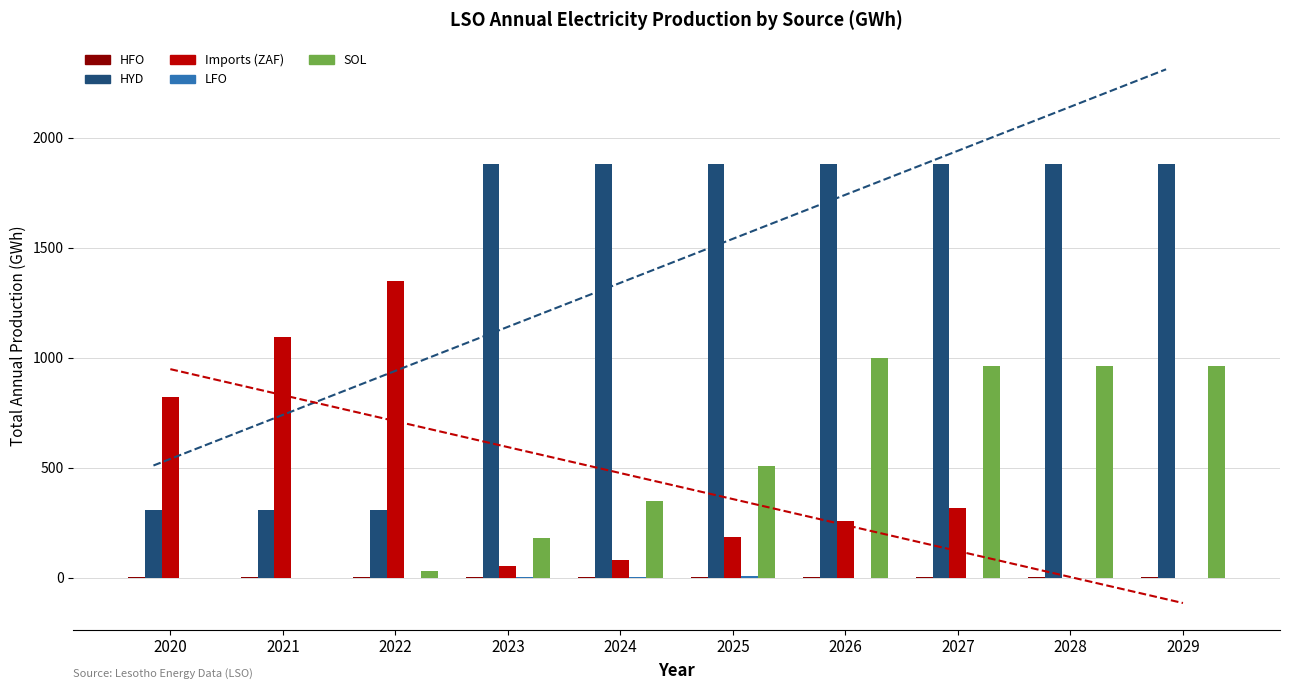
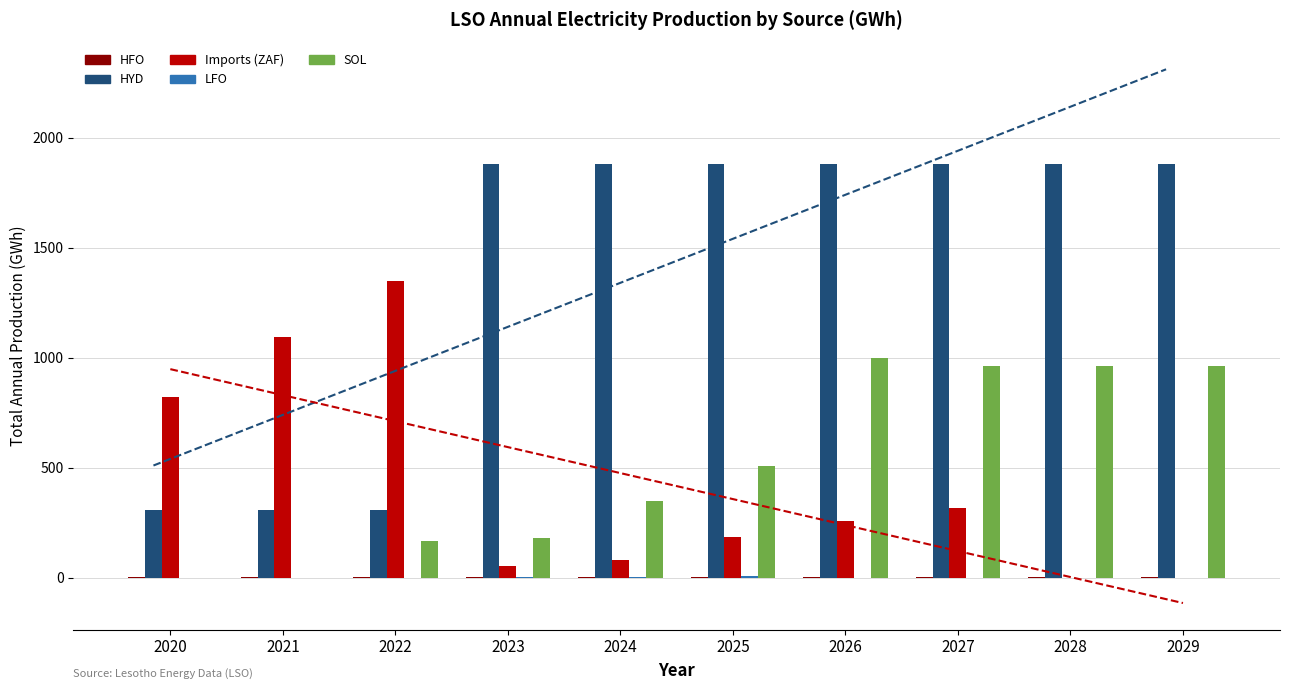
SOL, 2022: 30 -> 170
